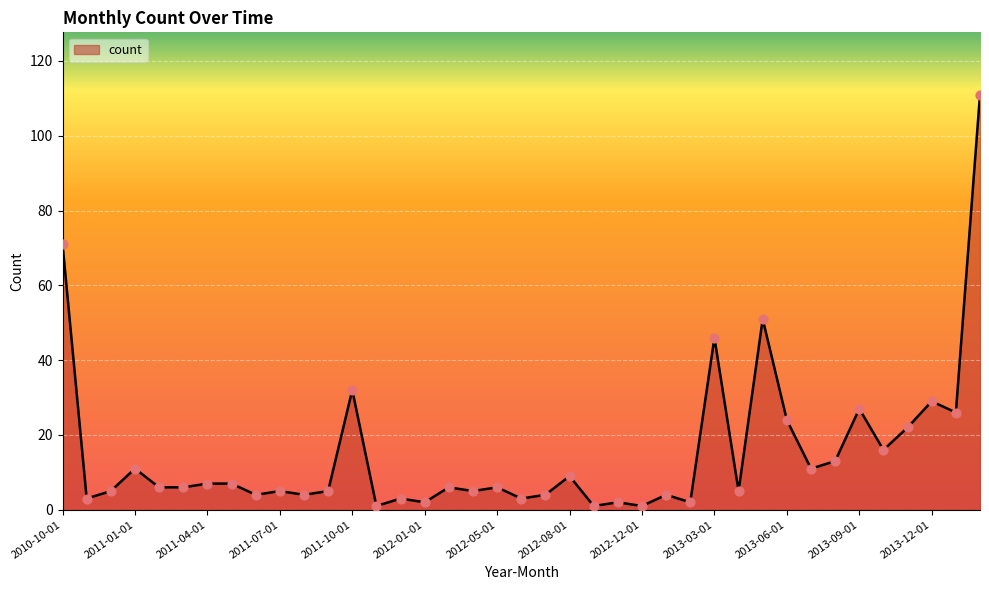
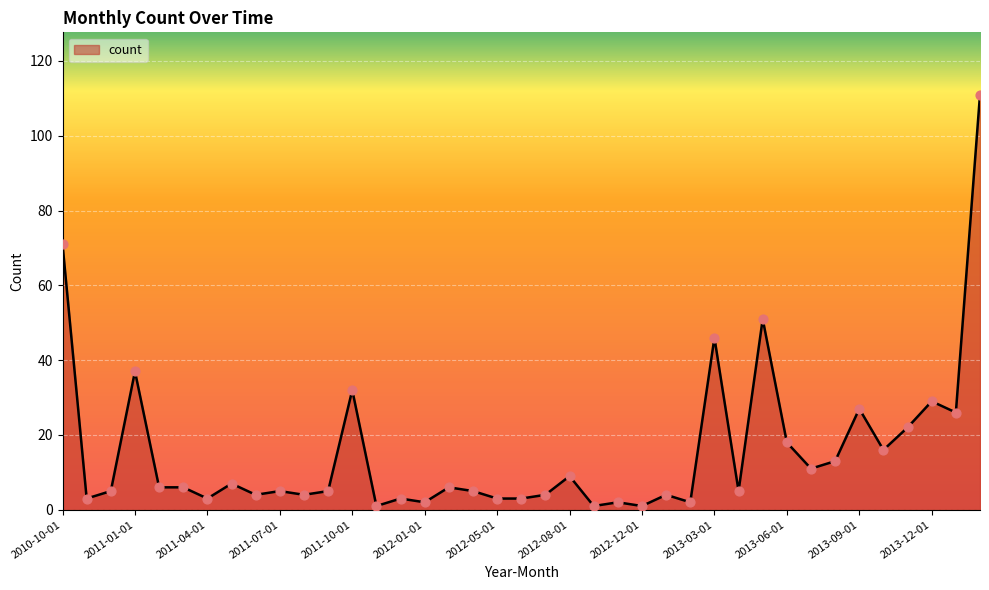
2011-01-01: 11 -> 37
2011-04-01: 7 -> 3
2012-05-01: 6 -> 3
2013-06-01: 24 -> 18
